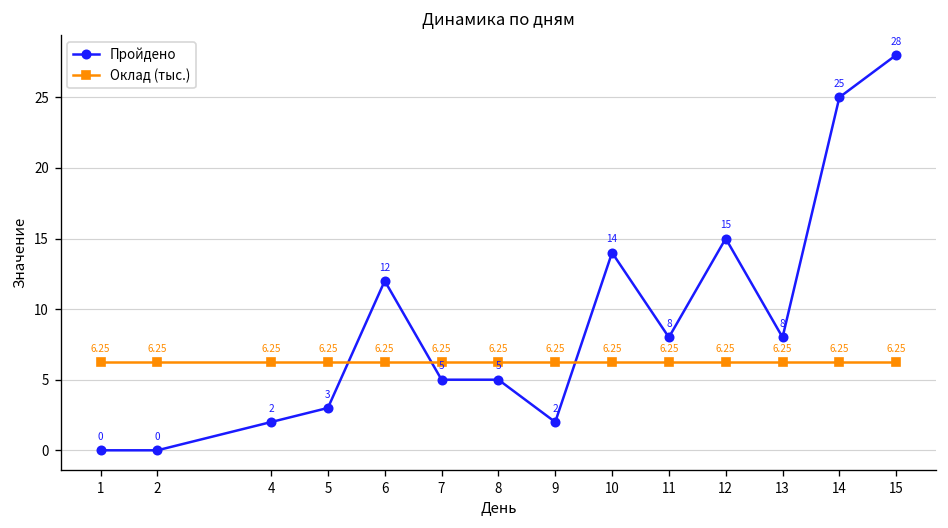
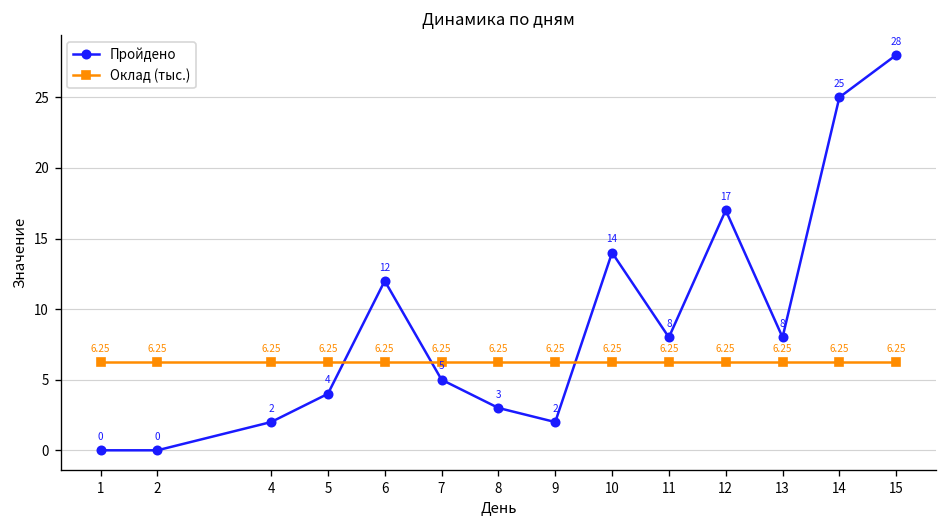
Пройдено, 5: 3 -> 4
Пройдено, 8: 5 -> 3
Пройдено, 12: 15 -> 17
